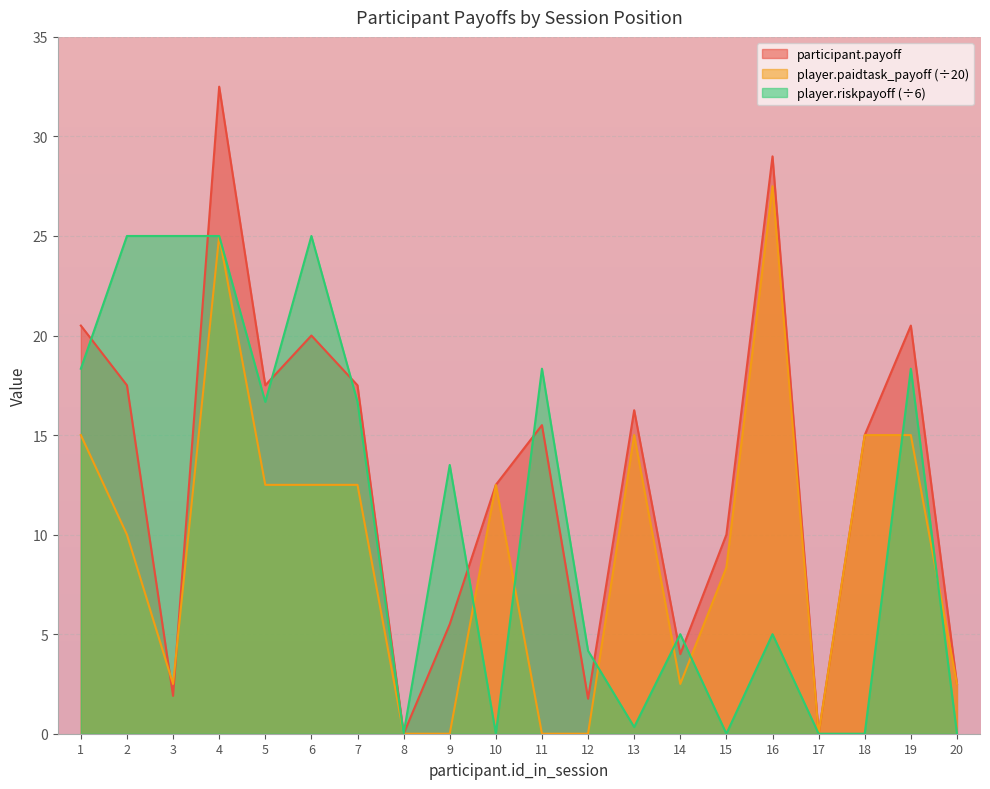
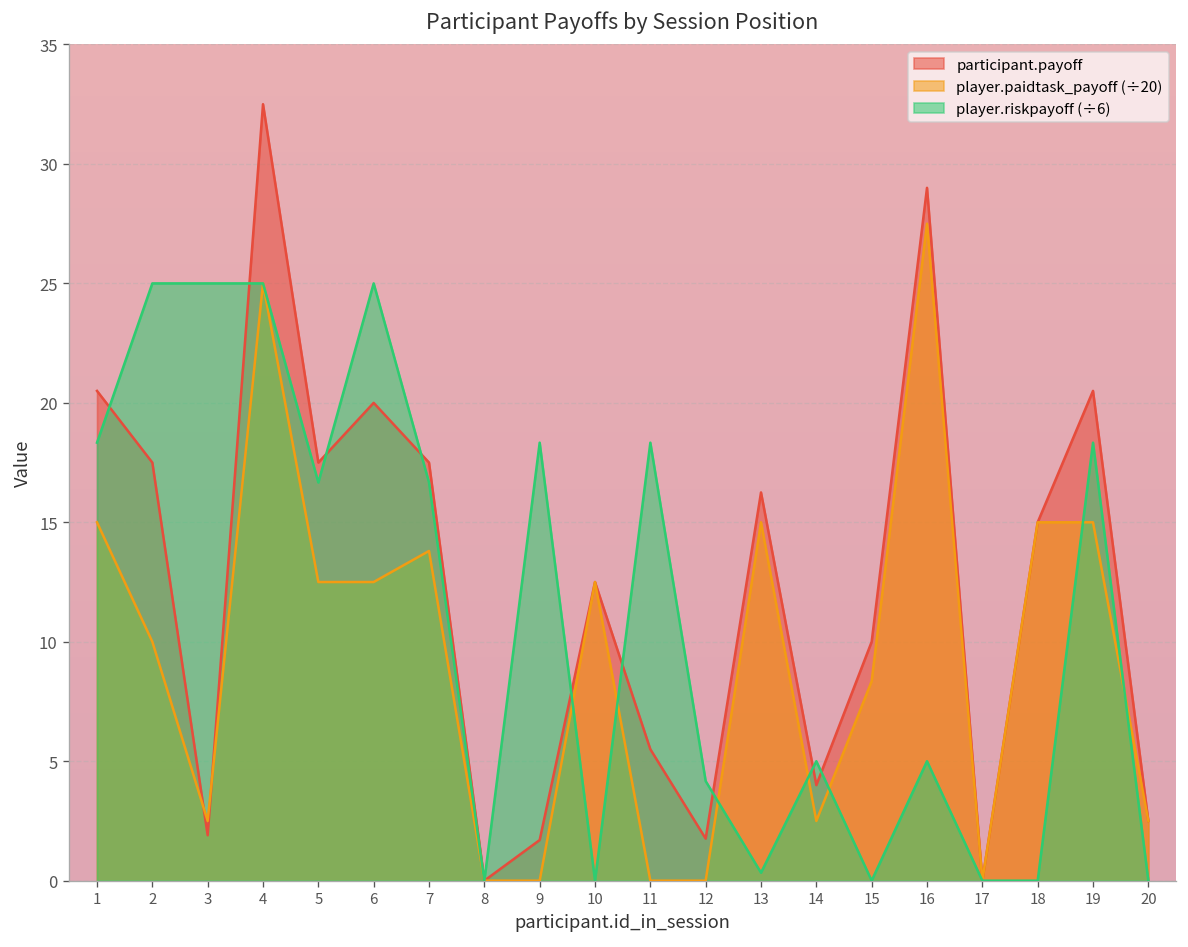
player.paidtask_payoff (÷20), 7: 12.5 -> 13.8
participant.payoff, 9: 5.5 -> 1.7
player.riskpayoff (÷6), 9: 13.5 -> 18.3
participant.payoff, 11: 15.5 -> 5.5
